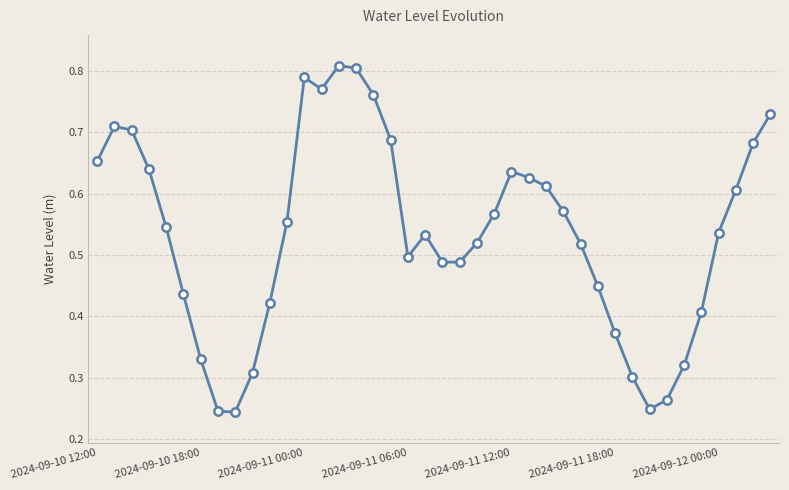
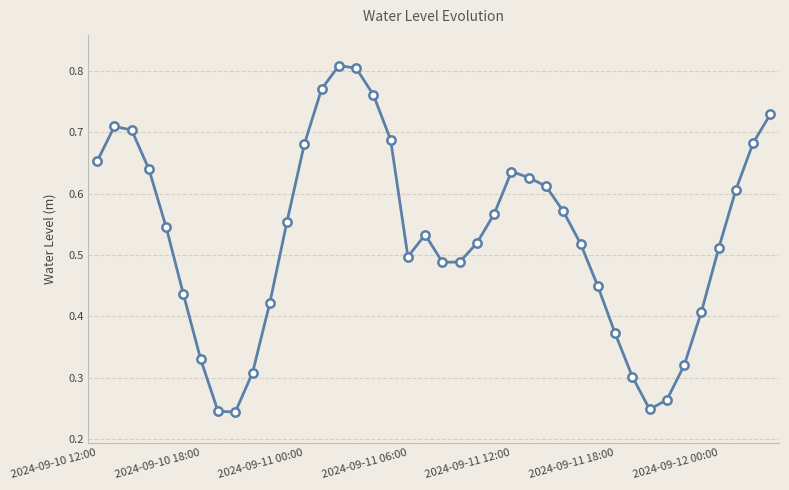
2024-09-11 00:00: 0.79 -> 0.68
2024-09-12 00:00: 0.54 -> 0.51
